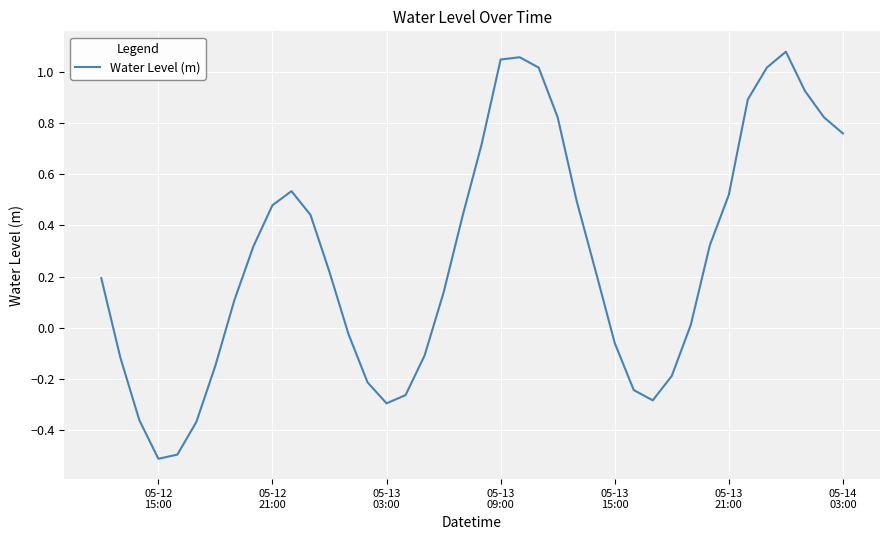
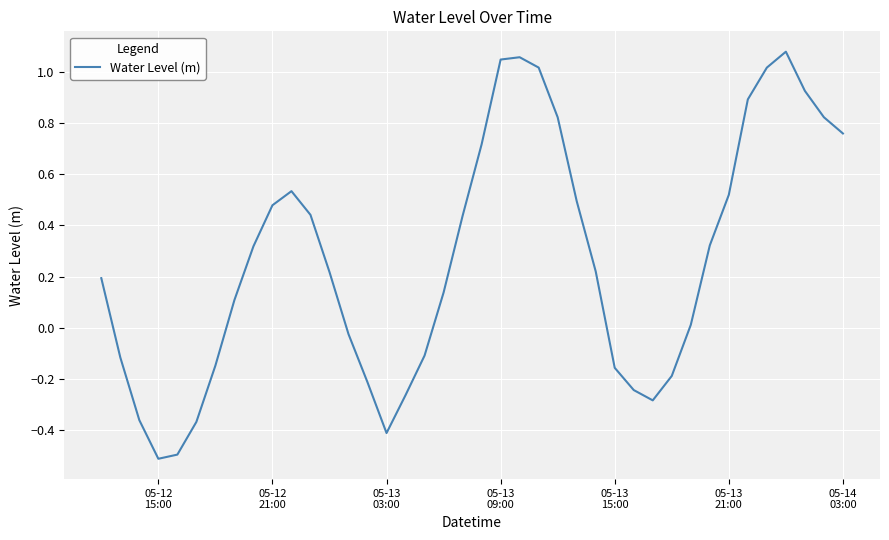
05-13 03:00: -0.30 -> -0.41
05-13 15:00: -0.06 -> -0.16
